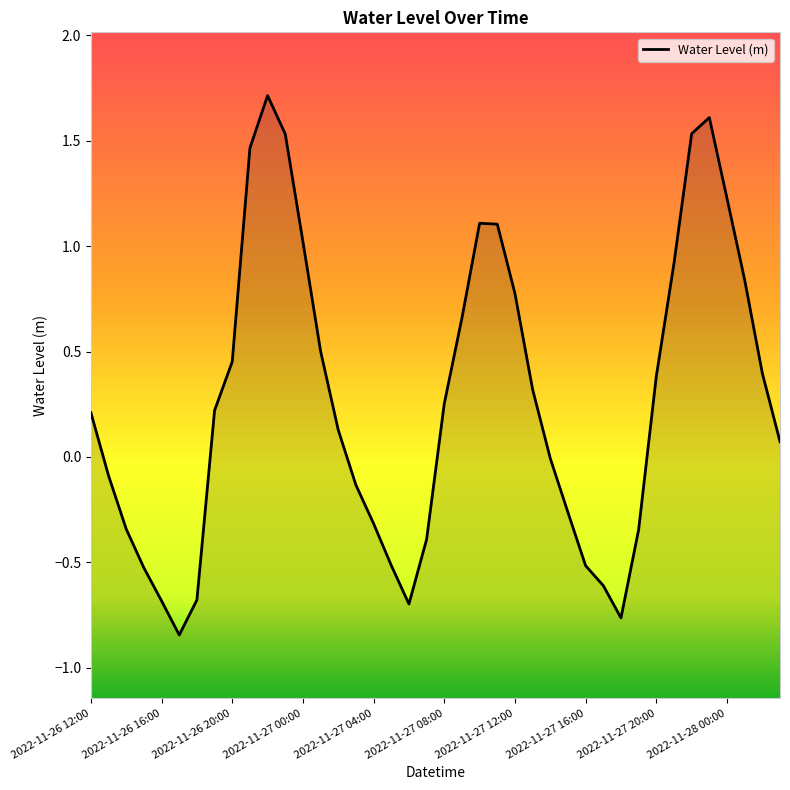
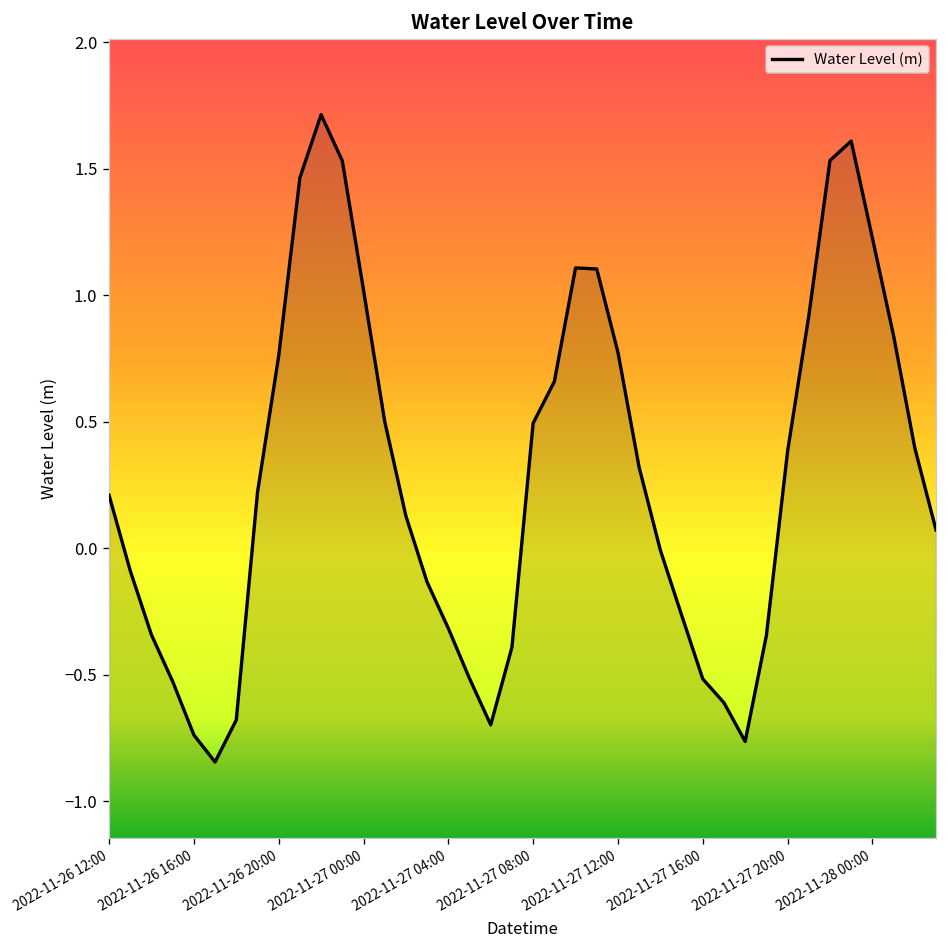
2022-11-26 16:00: -0.68 -> -0.74
2022-11-26 20:00: 0.45 -> 0.76
2022-11-27 08:00: 0.25 -> 0.49
